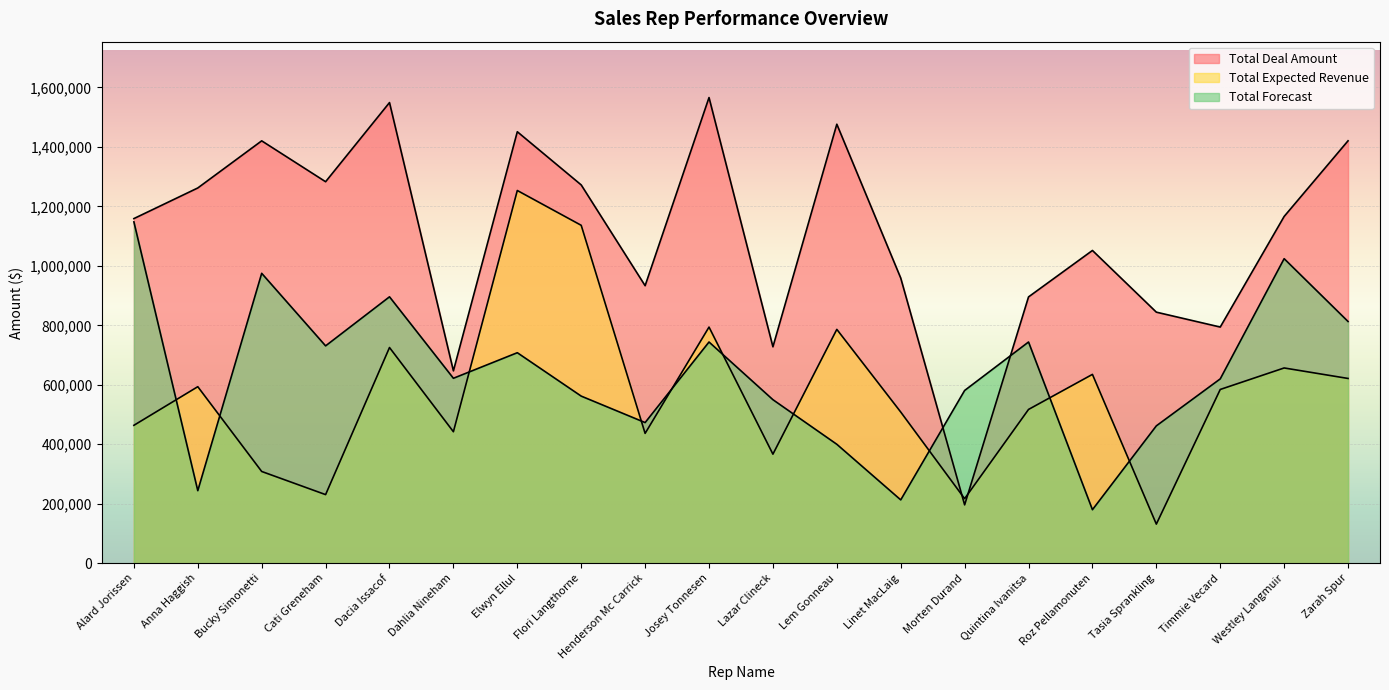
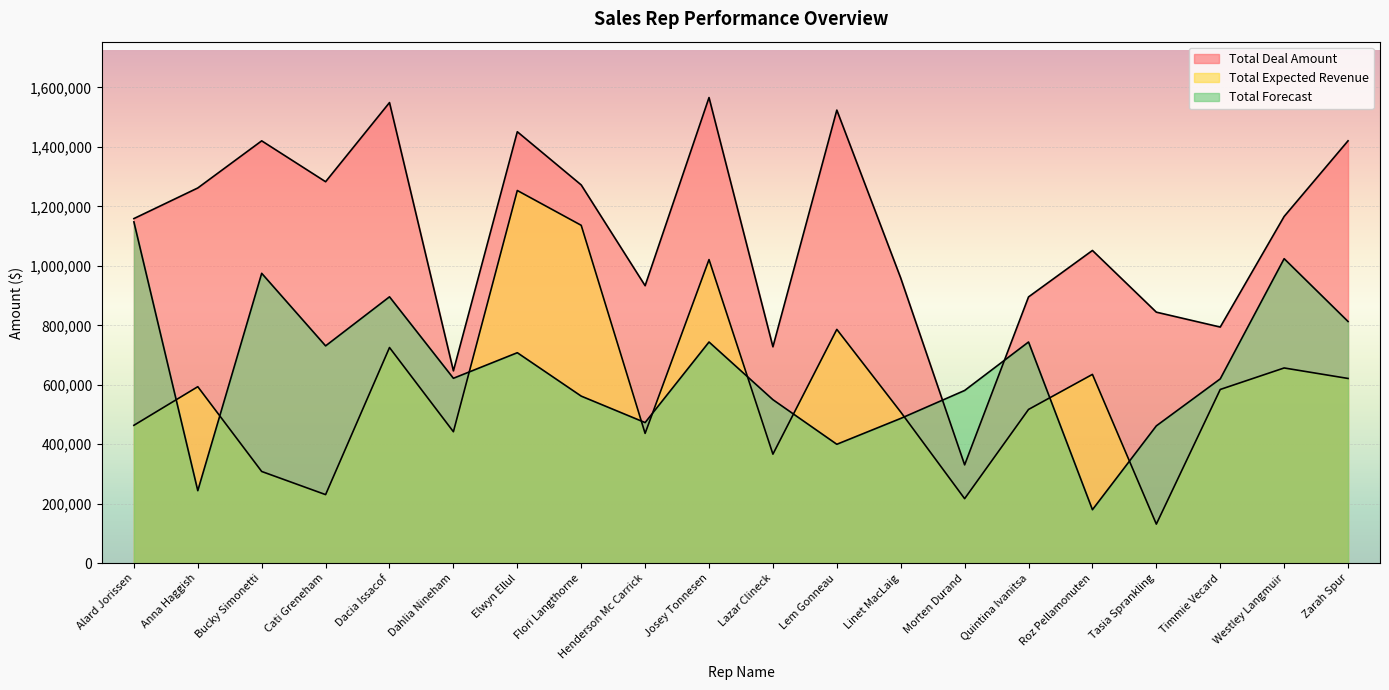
Total Expected Revenue, Josey Tonnesen: 790,000 -> 1,020,000
Total Deal Amount, Lem Gonneau: 1,480,000 -> 1,520,000
Total Forecast, Linet MacLaig: 210,000 -> 490,000
Total Deal Amount, Morten Durand: 200,000 -> 330,000
